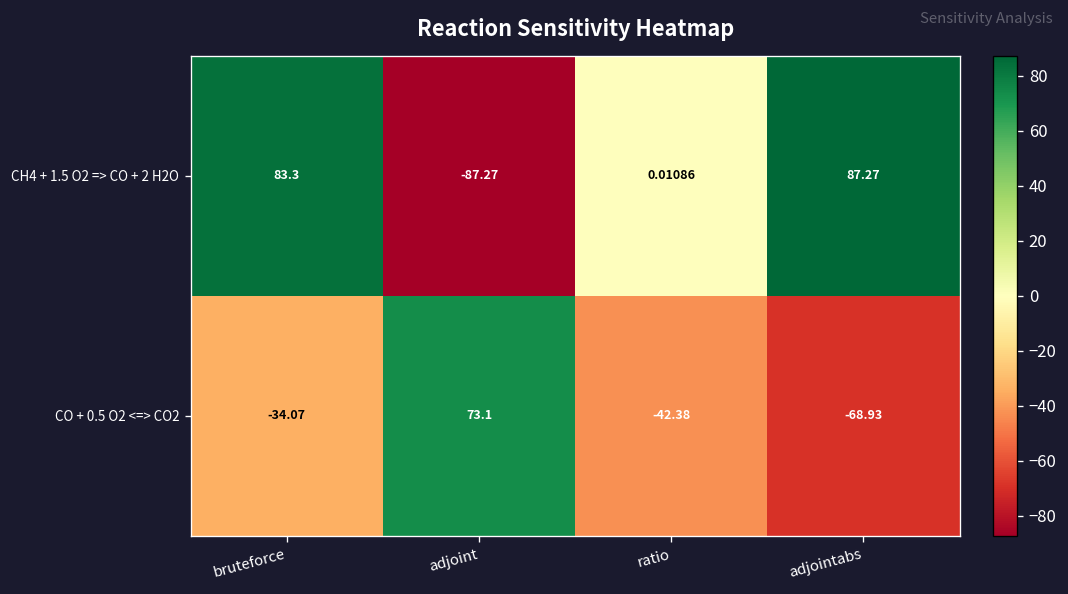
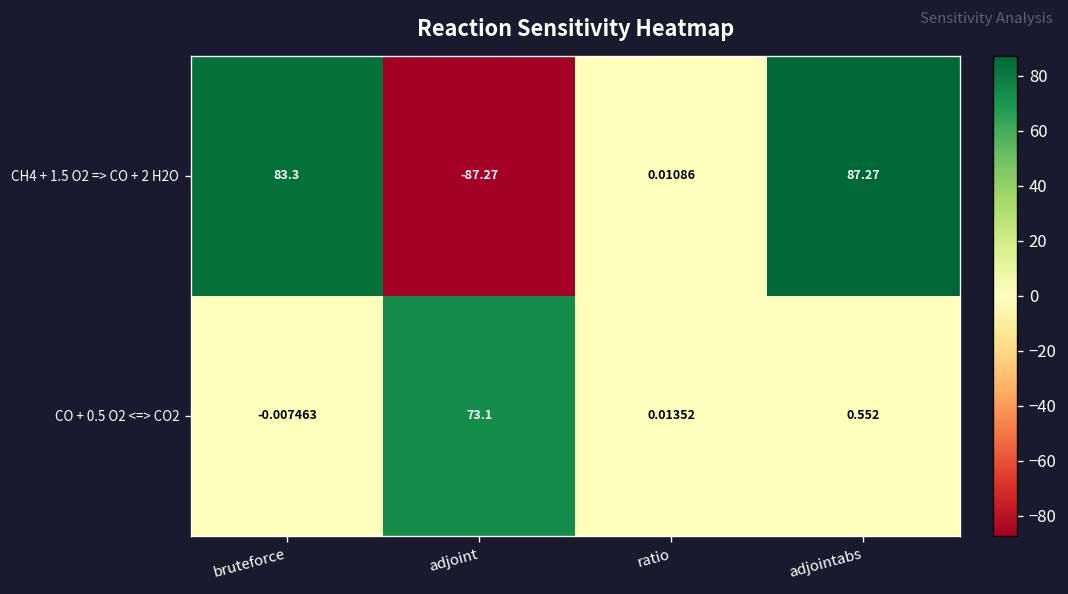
CO + 0.5 O2 <=> CO2, bruteforce: -34.07 -> -0.007463
CO + 0.5 O2 <=> CO2, ratio: -42.38 -> 0.01352
CO + 0.5 O2 <=> CO2, adjointabs: -68.93 -> 0.552
